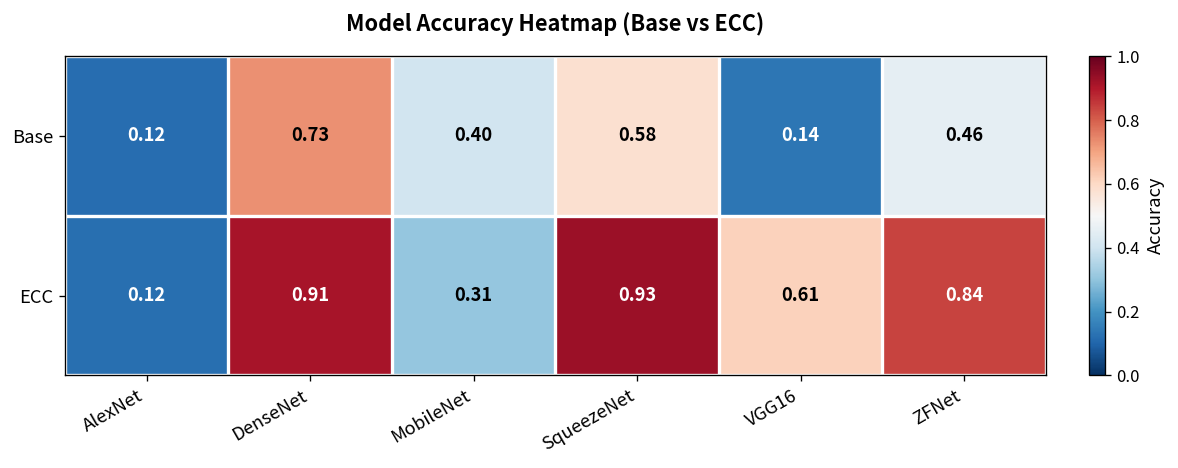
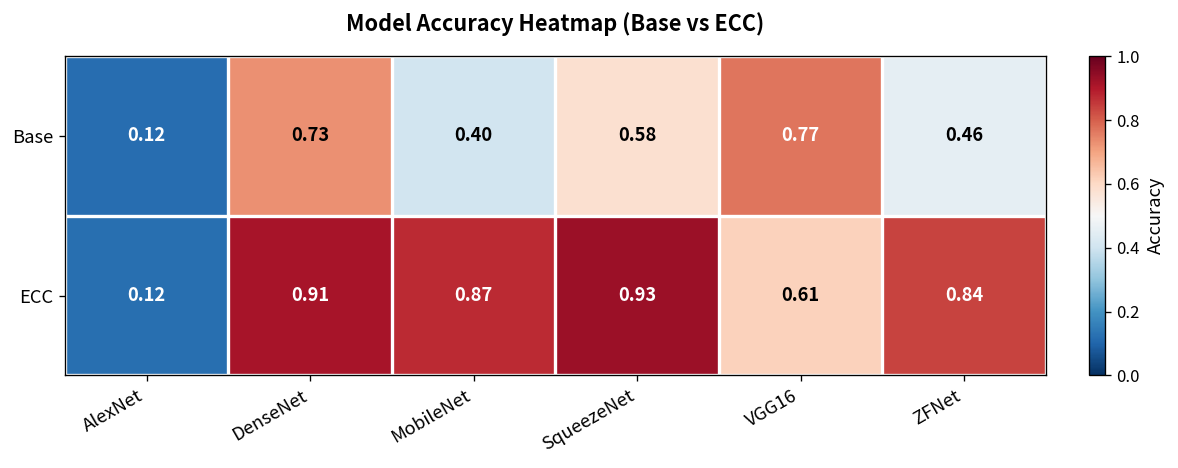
Base, VGG16: 0.14 -> 0.77
ECC, MobileNet: 0.31 -> 0.87
